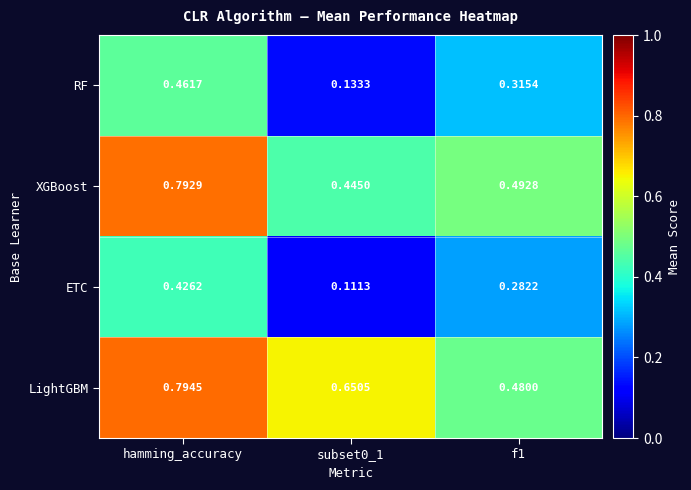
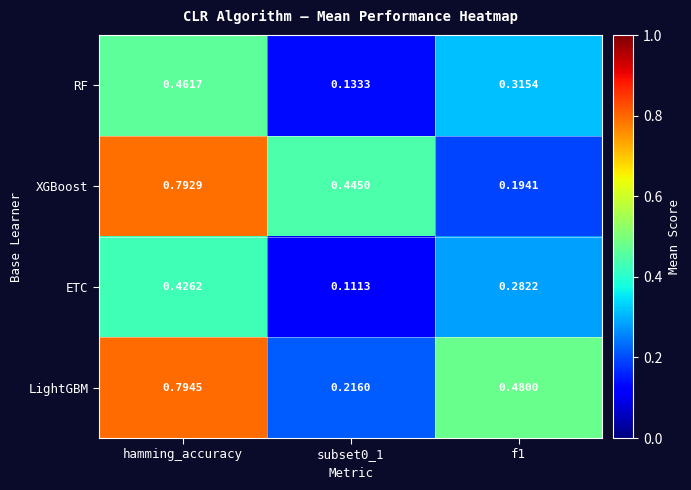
XGBoost, f1: 0.4928 -> 0.1941
LightGBM, subset0_1: 0.6505 -> 0.2160
